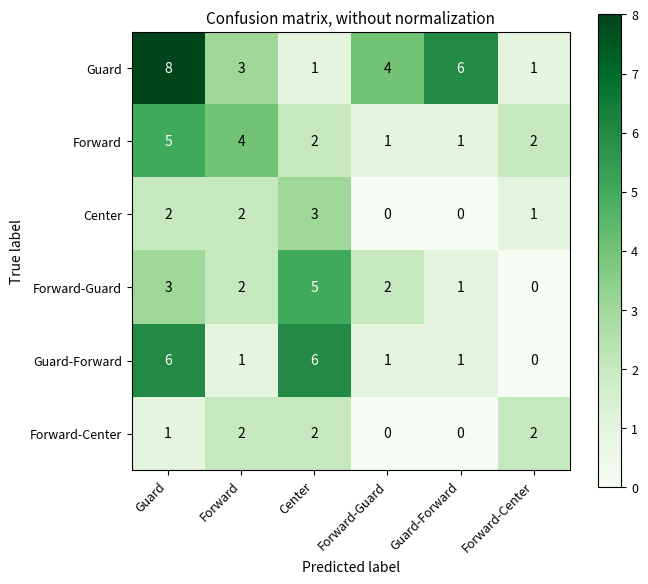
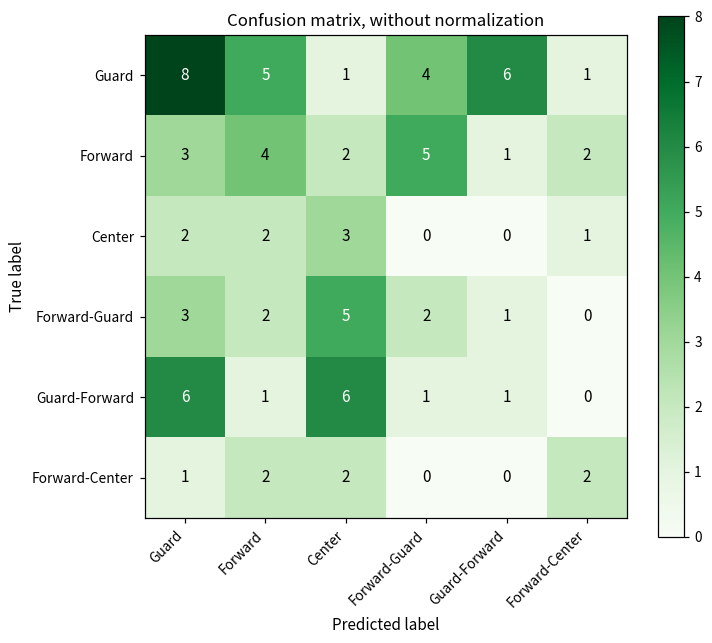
Guard, Forward: 3 -> 5
Forward, Guard: 5 -> 3
Forward, Forward-Guard: 1 -> 5
